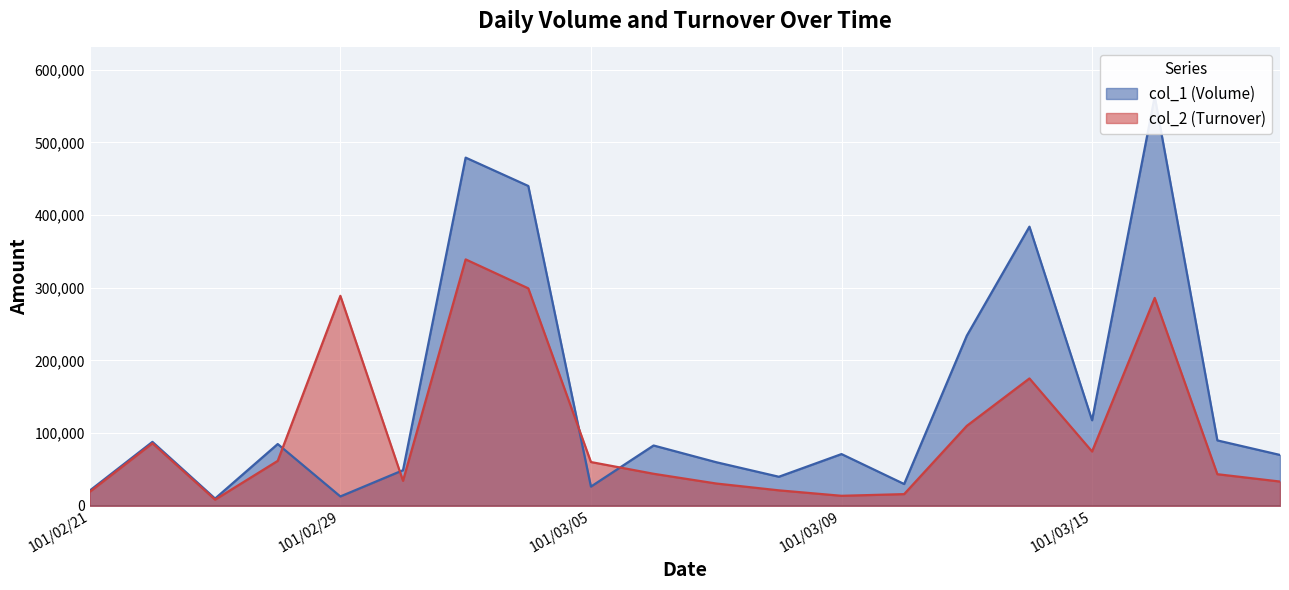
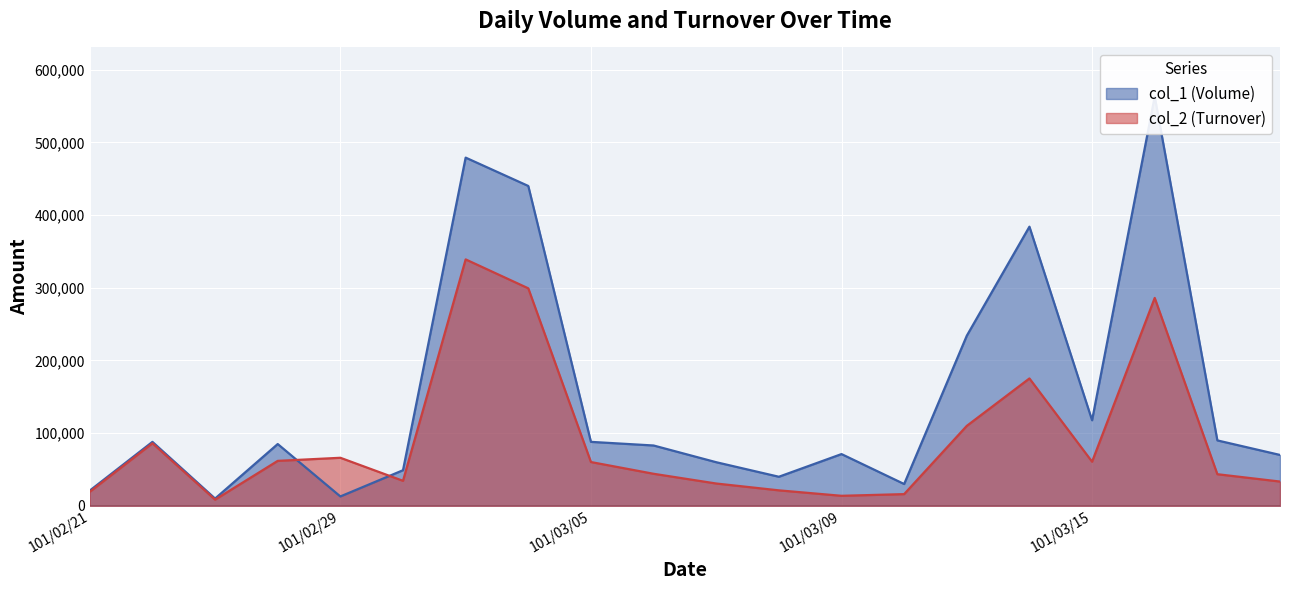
col_2 (Turnover), 101/02/29: 290,000 -> 70,000
col_1 (Volume), 101/03/05: 30,000 -> 90,000
col_2 (Turnover), 101/03/15: 70,000 -> 60,000
